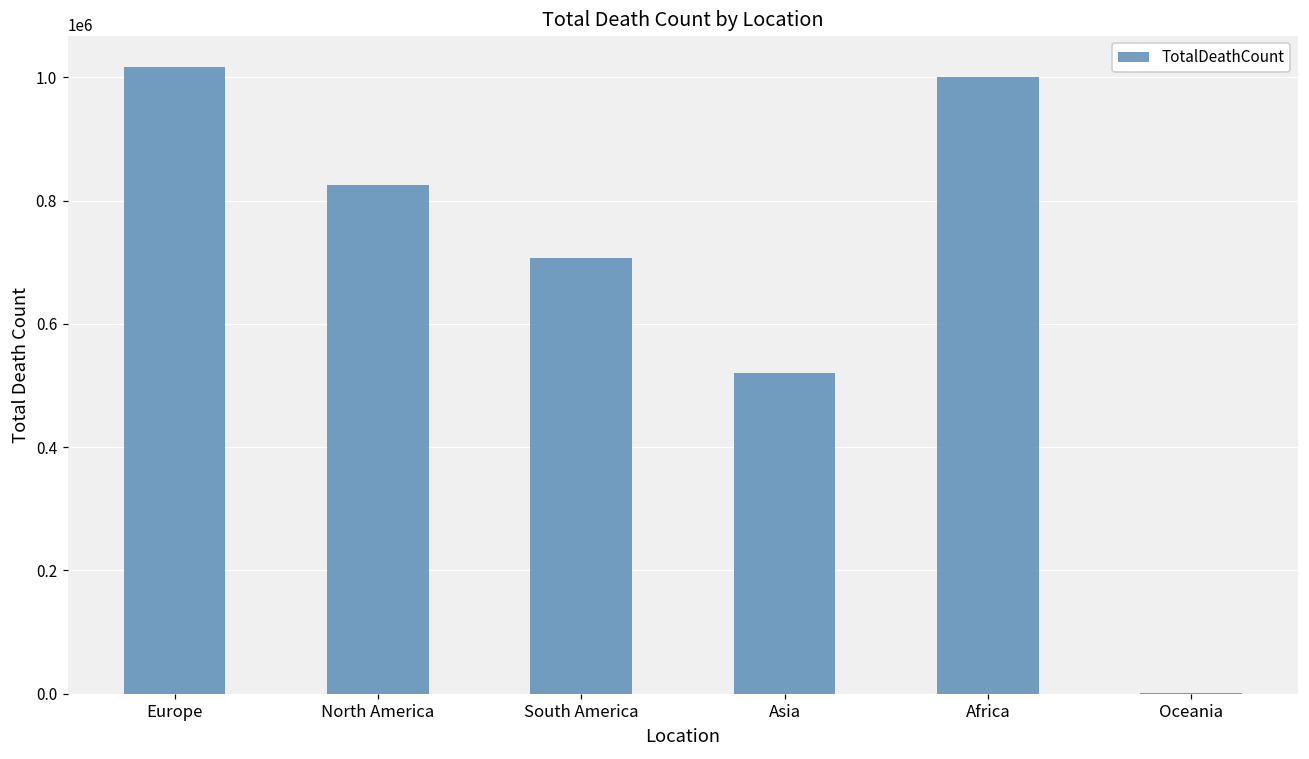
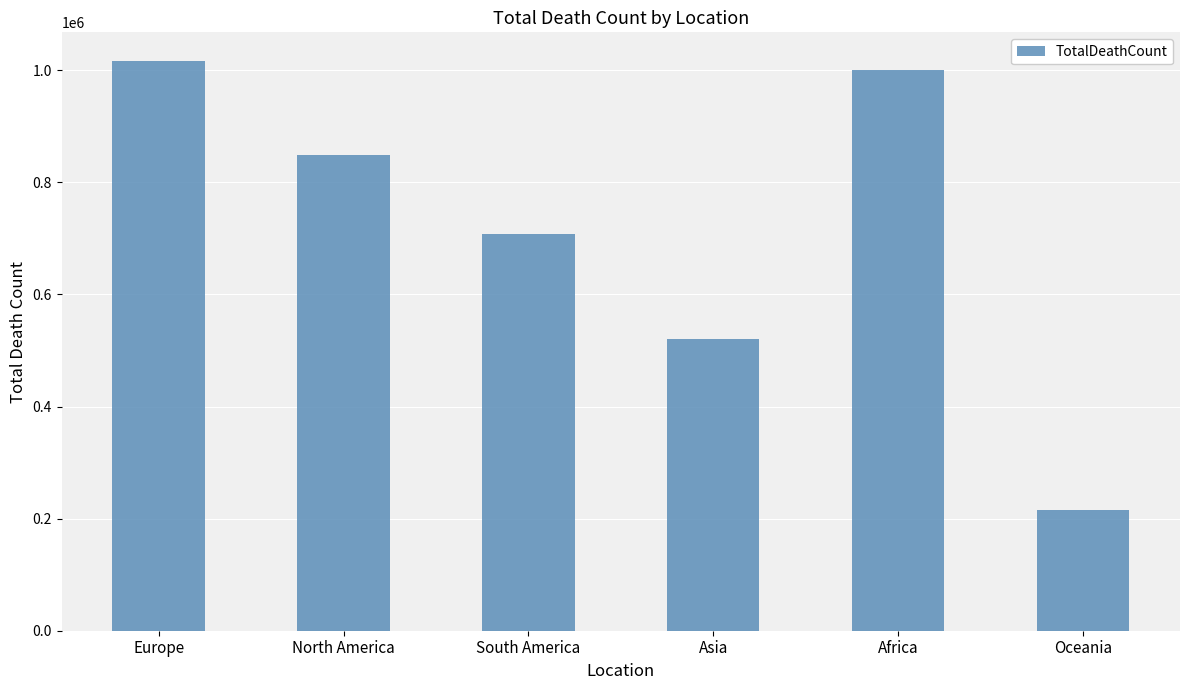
North America: 830000 -> 850000
Oceania: 0 -> 220000
